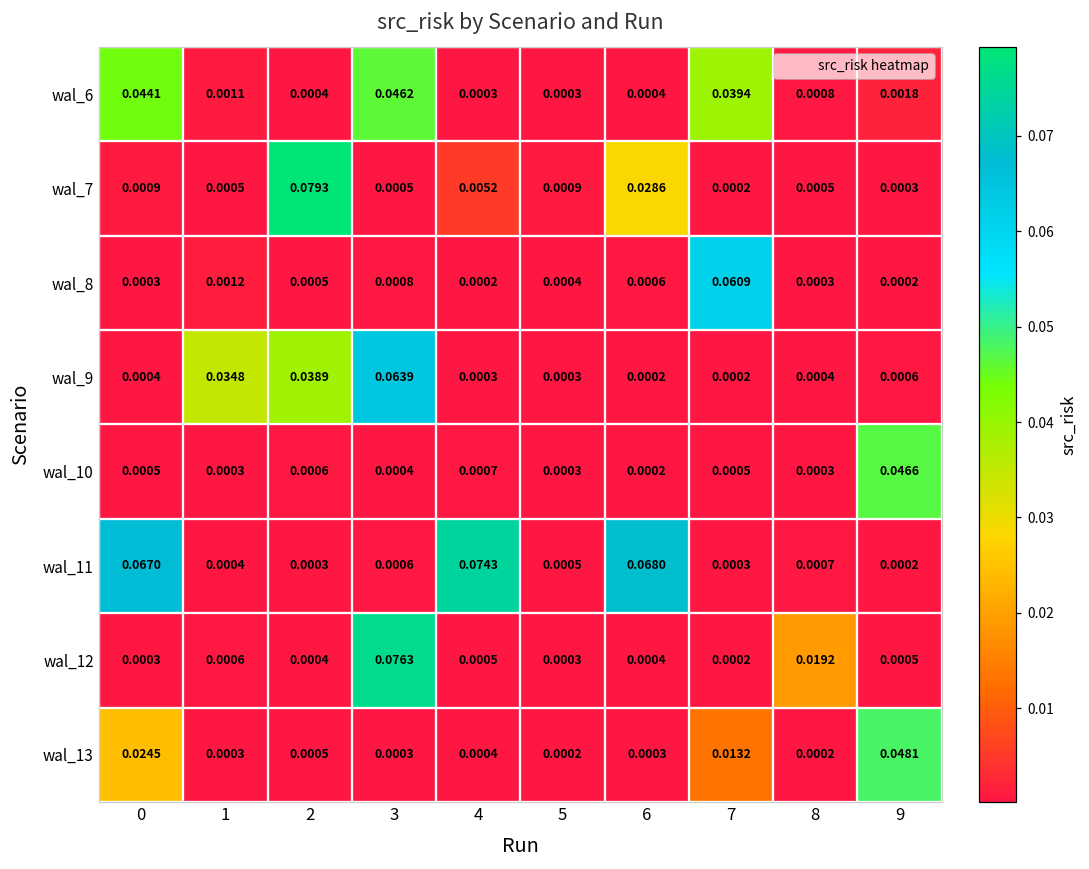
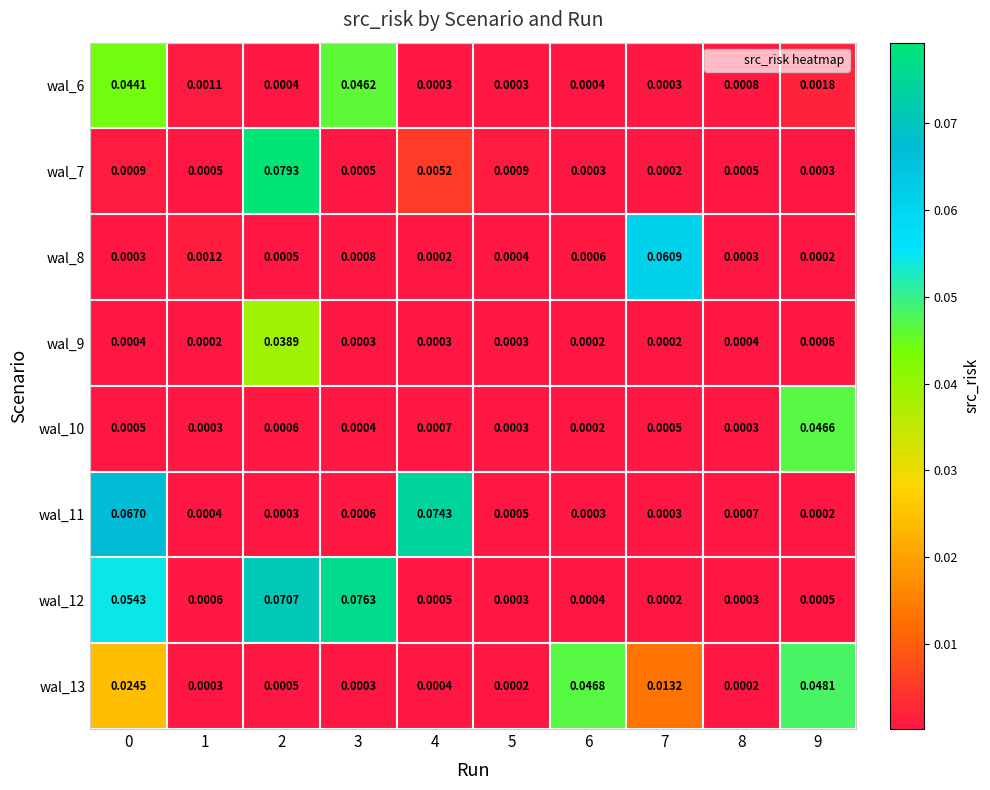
wal_6, 7: 0.0394 -> 0.0003
wal_7, 6: 0.0286 -> 0.0003
wal_9, 1: 0.0348 -> 0.0002
wal_9, 3: 0.0639 -> 0.0003
wal_11, 6: 0.0680 -> 0.0003
wal_12, 0: 0.0003 -> 0.0543
wal_12, 2: 0.0004 -> 0.0707
wal_12, 8: 0.0192 -> 0.0003
wal_13, 6: 0.0003 -> 0.0468
